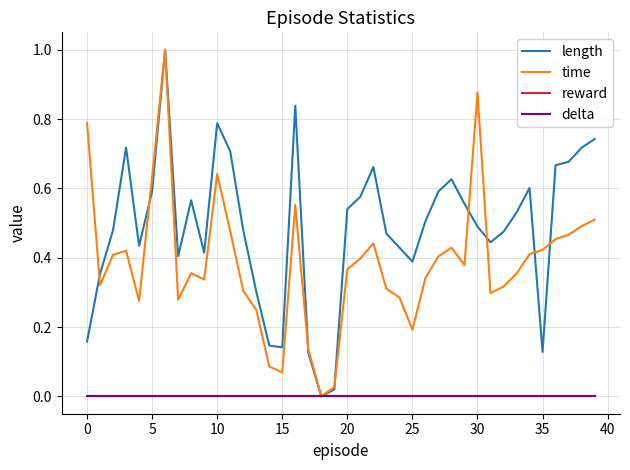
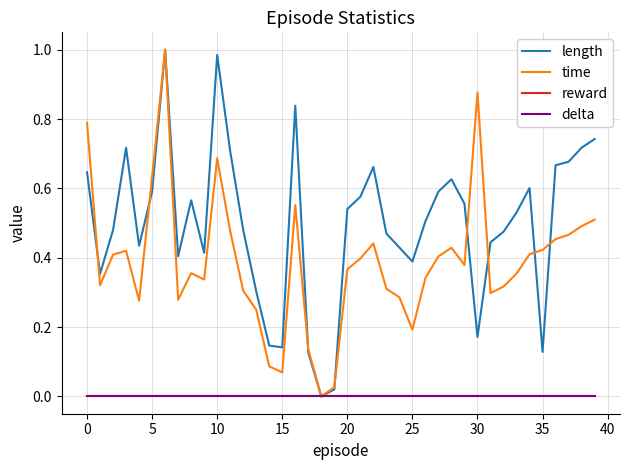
length, 0: 0.16 -> 0.65
length, 10: 0.79 -> 0.98
time, 10: 0.64 -> 0.69
length, 30: 0.49 -> 0.17
